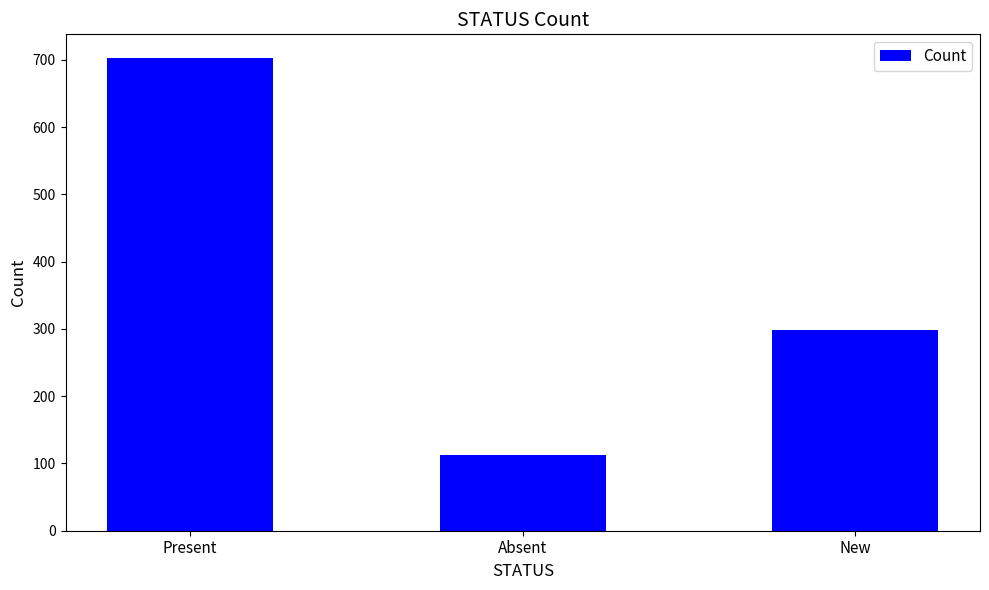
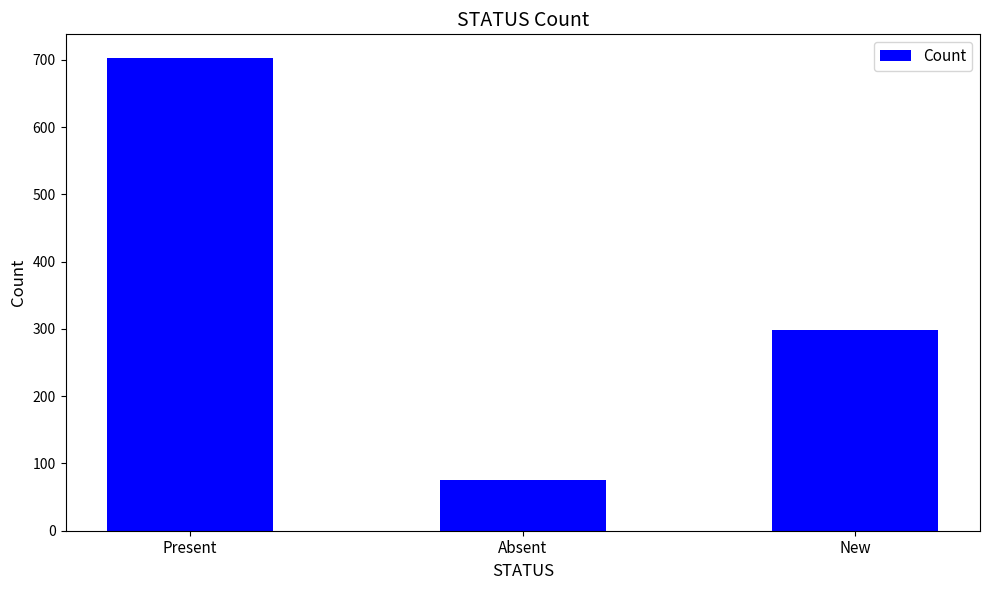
Absent: 110 -> 80
